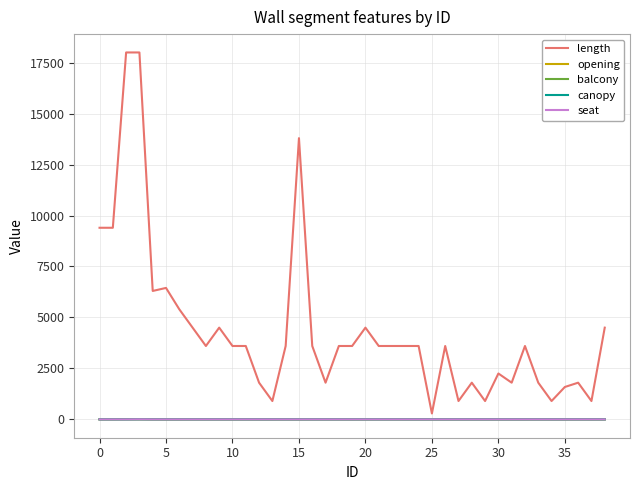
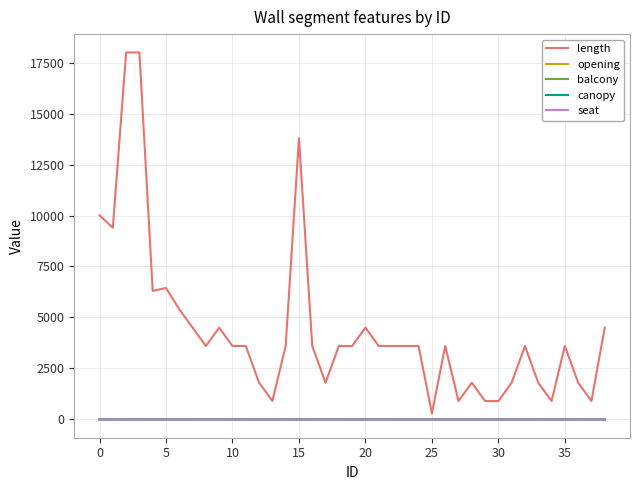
length, 0: 9400 -> 10000
length, 30: 2300 -> 900
length, 35: 1600 -> 3600
